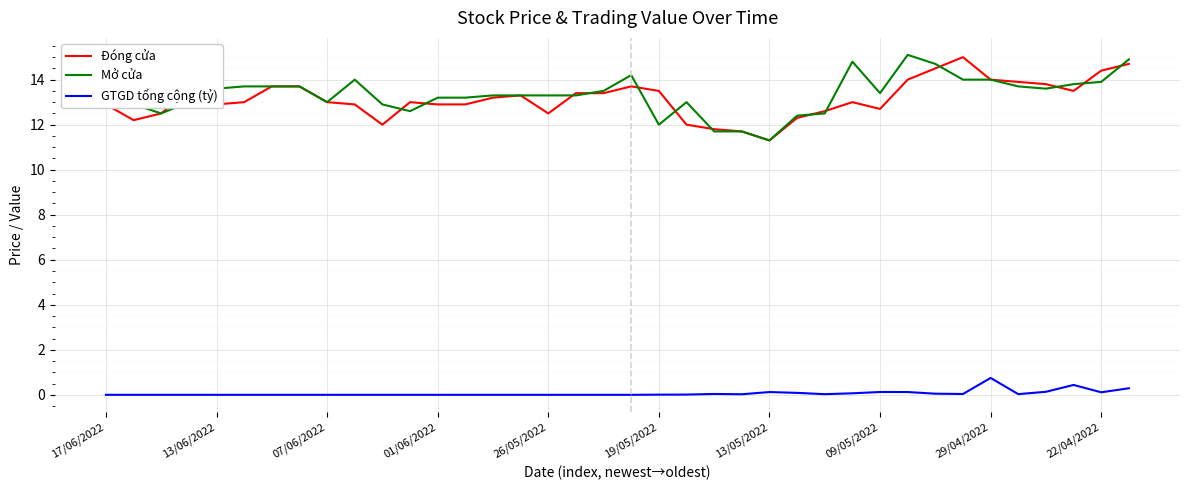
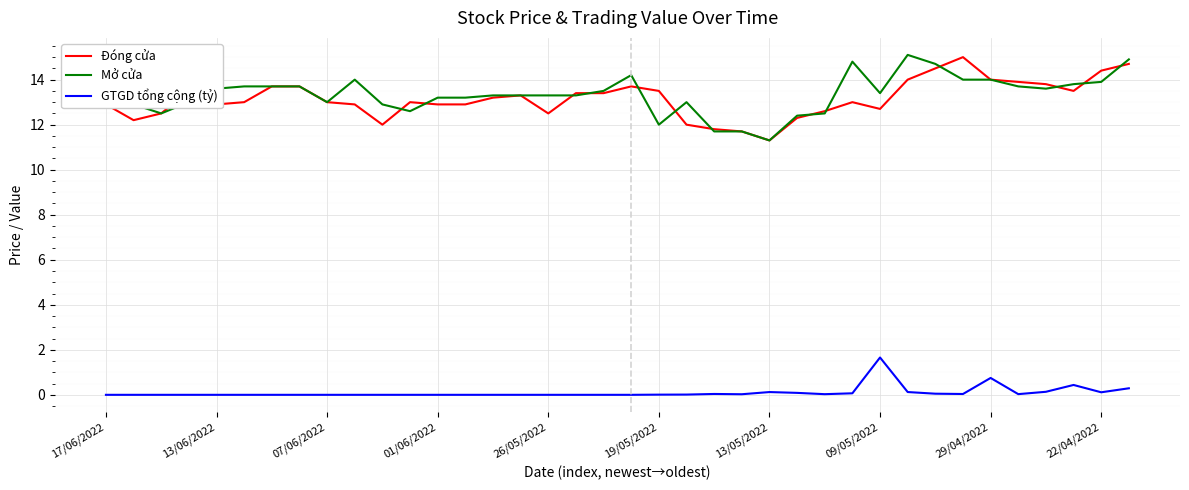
GTGD tổng cộng (tỷ), 09/05/2022: 0.1 -> 1.7
